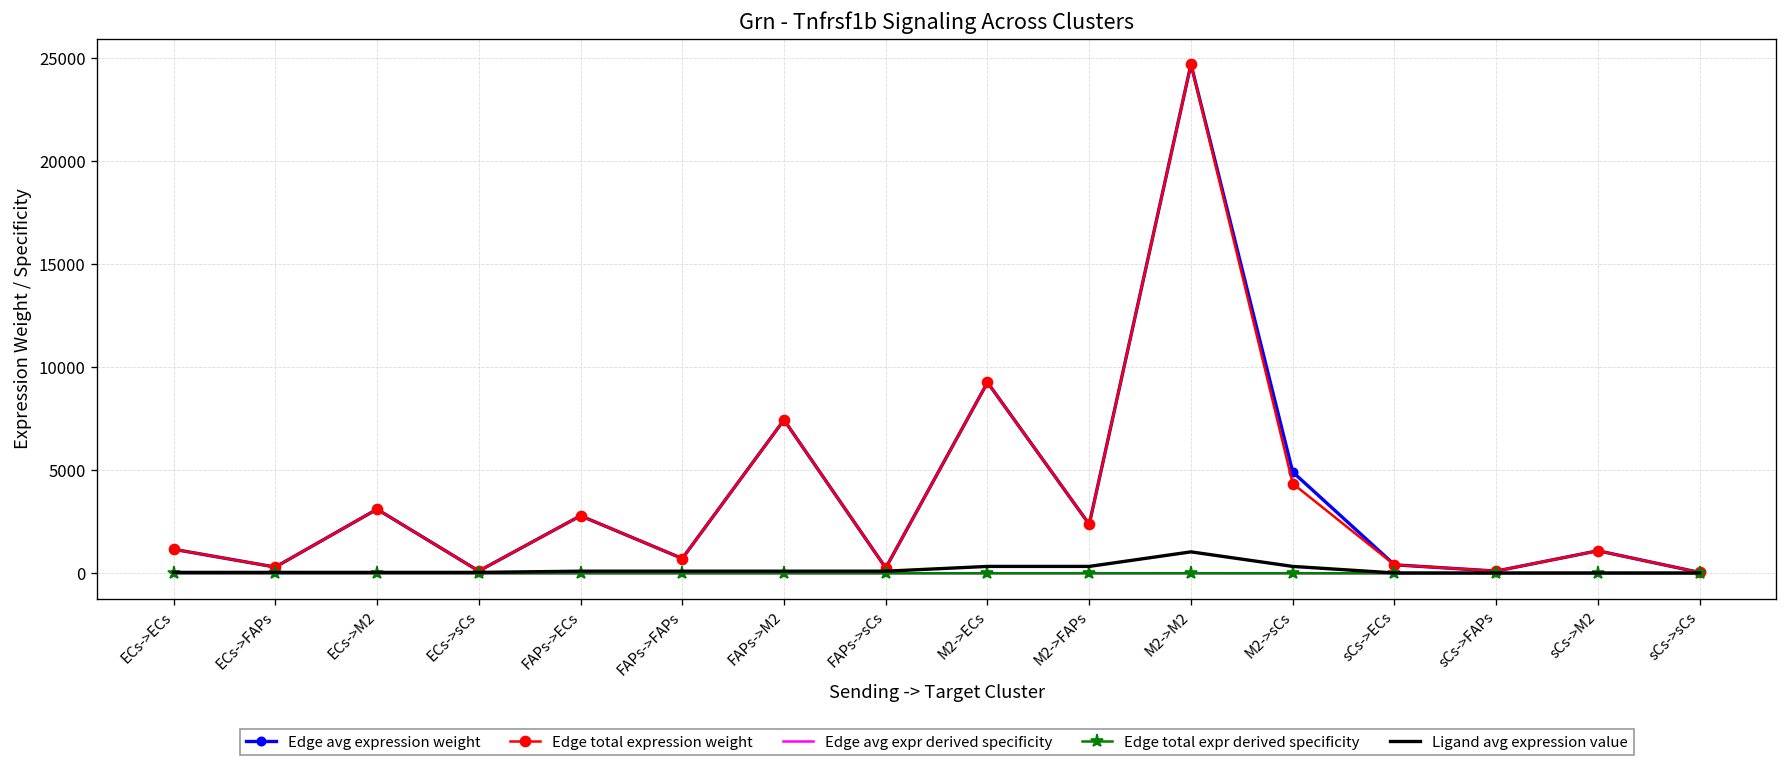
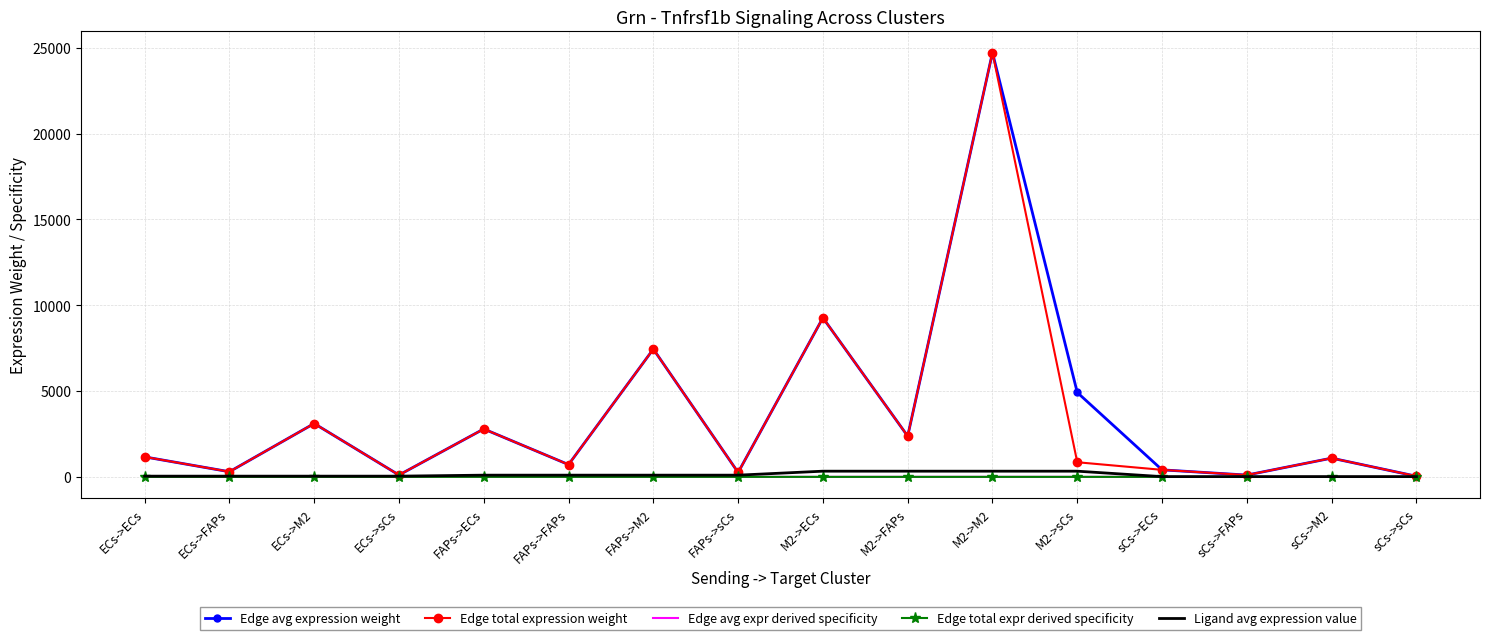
Ligand avg expression value, M2->M2: 1000 -> 300
Edge total expression weight, M2->sCs: 4400 -> 900
